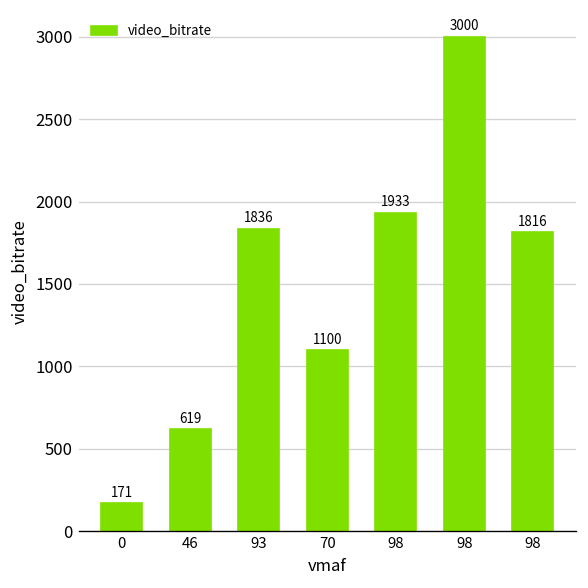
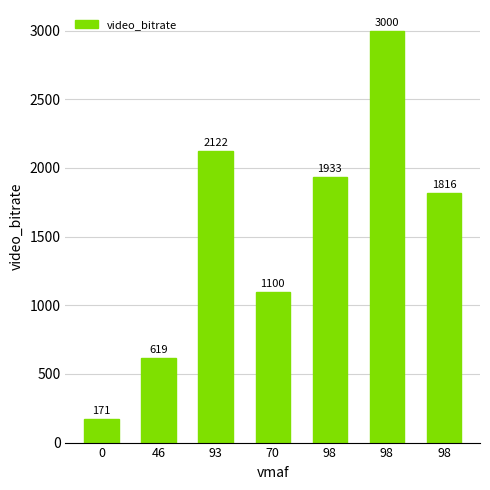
93: 1836 -> 2122
